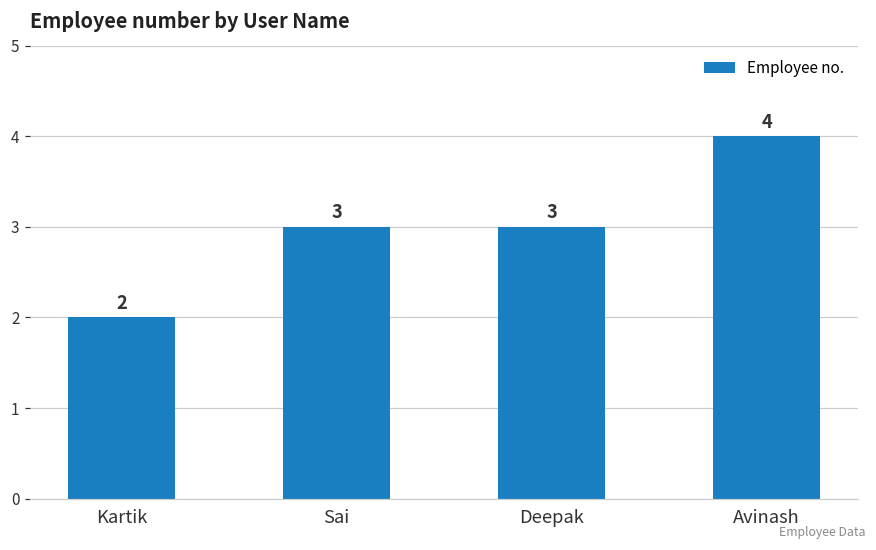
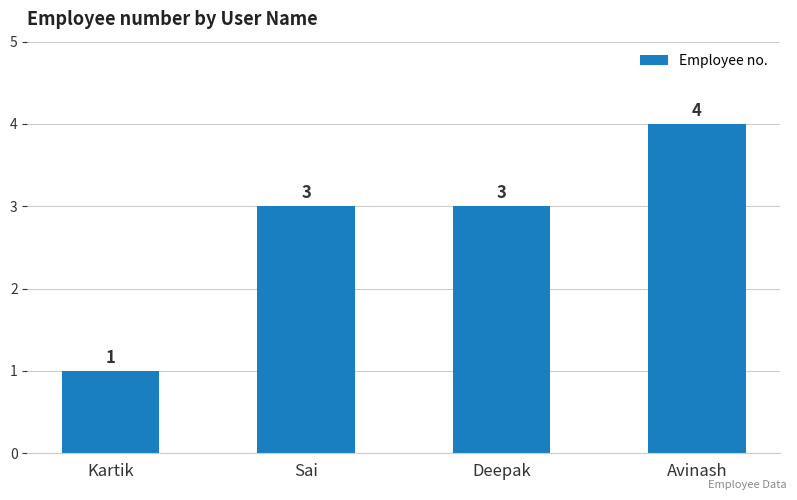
Kartik: 2 -> 1
